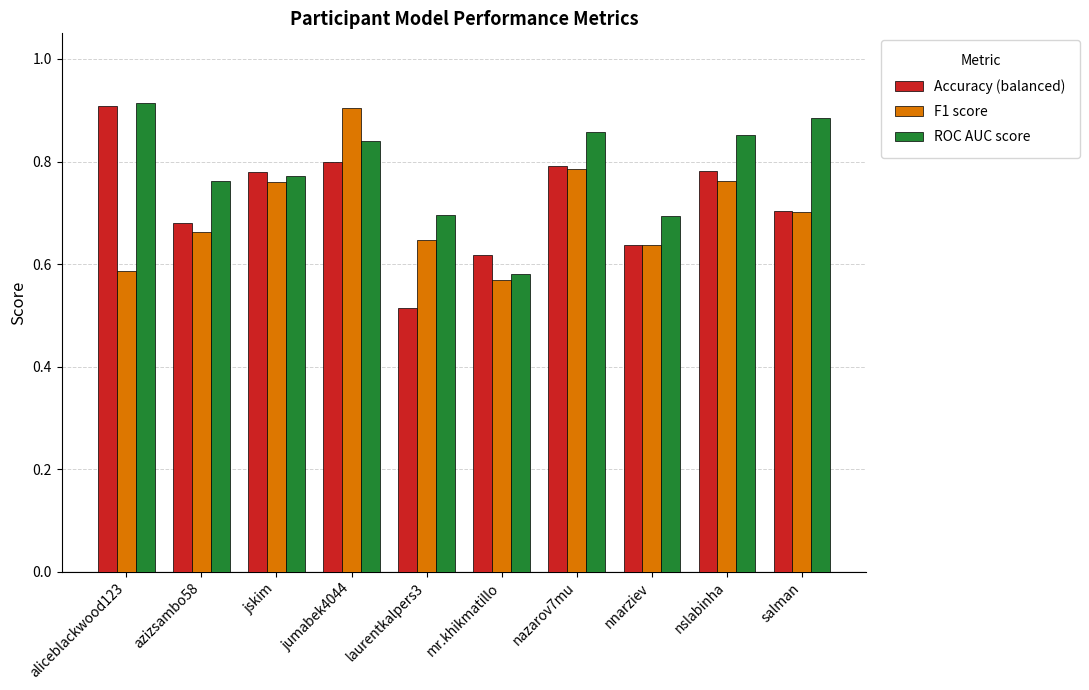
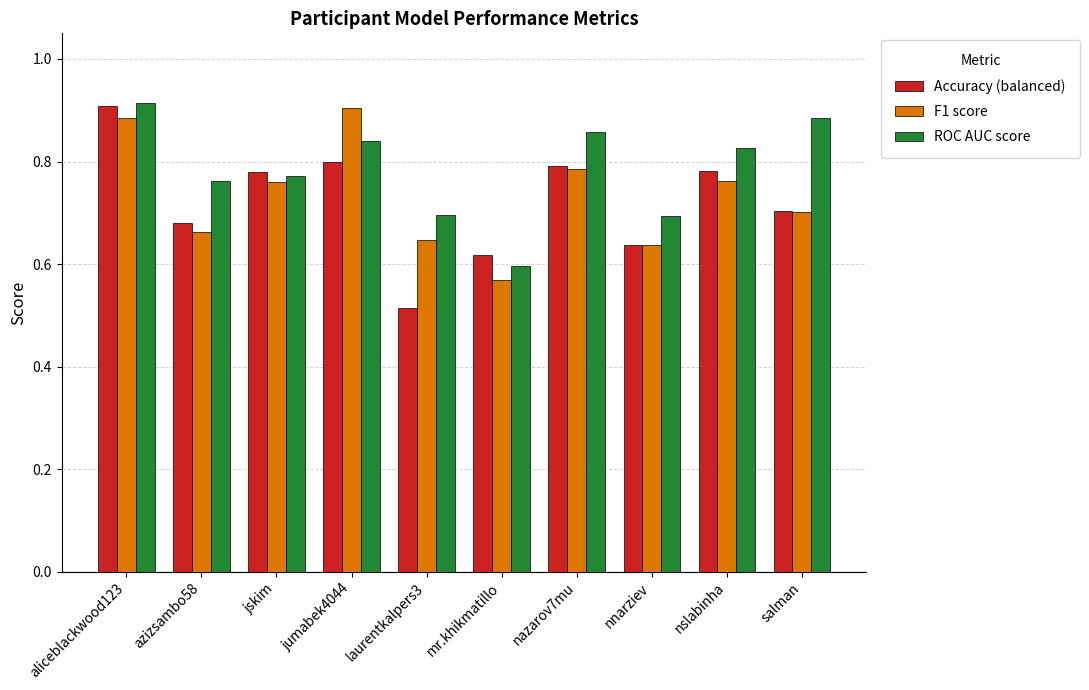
F1 score, aliceblackwood123: 0.59 -> 0.88
ROC AUC score, mr.khikmatillo: 0.58 -> 0.60
ROC AUC score, nslabinha: 0.85 -> 0.83
